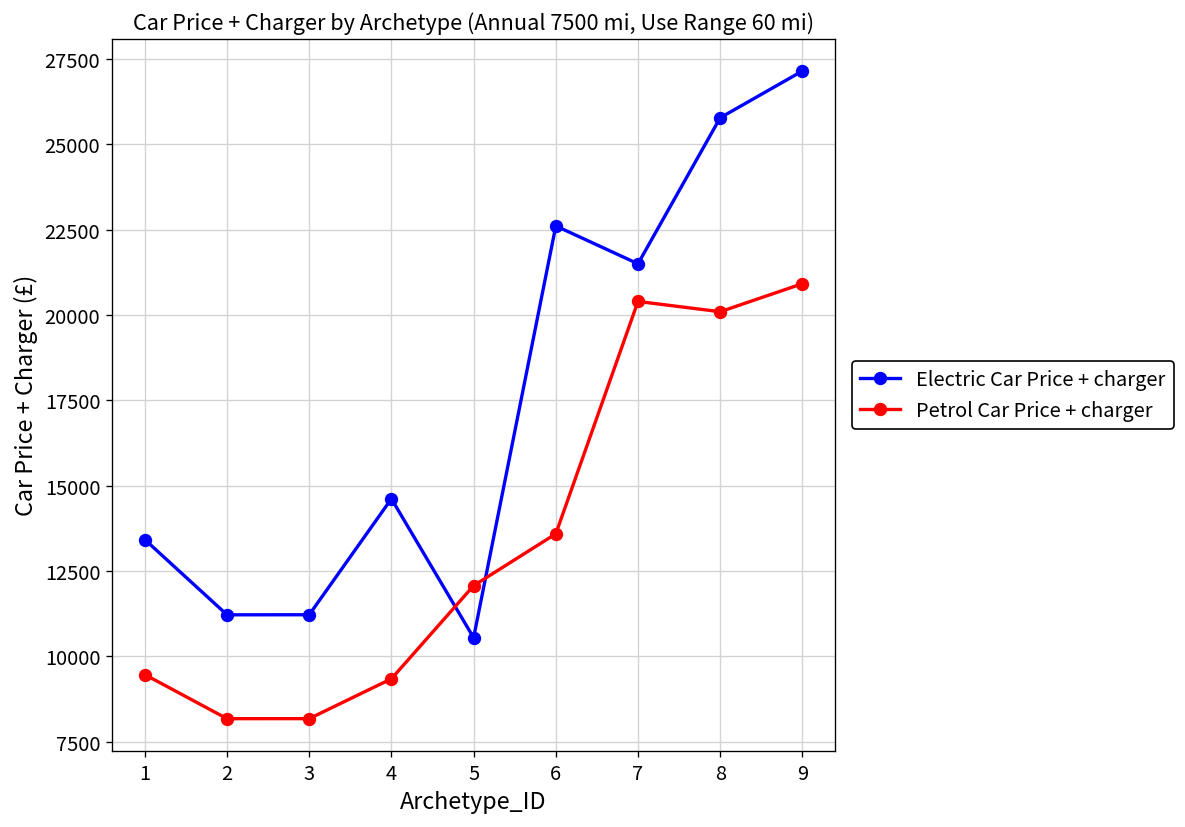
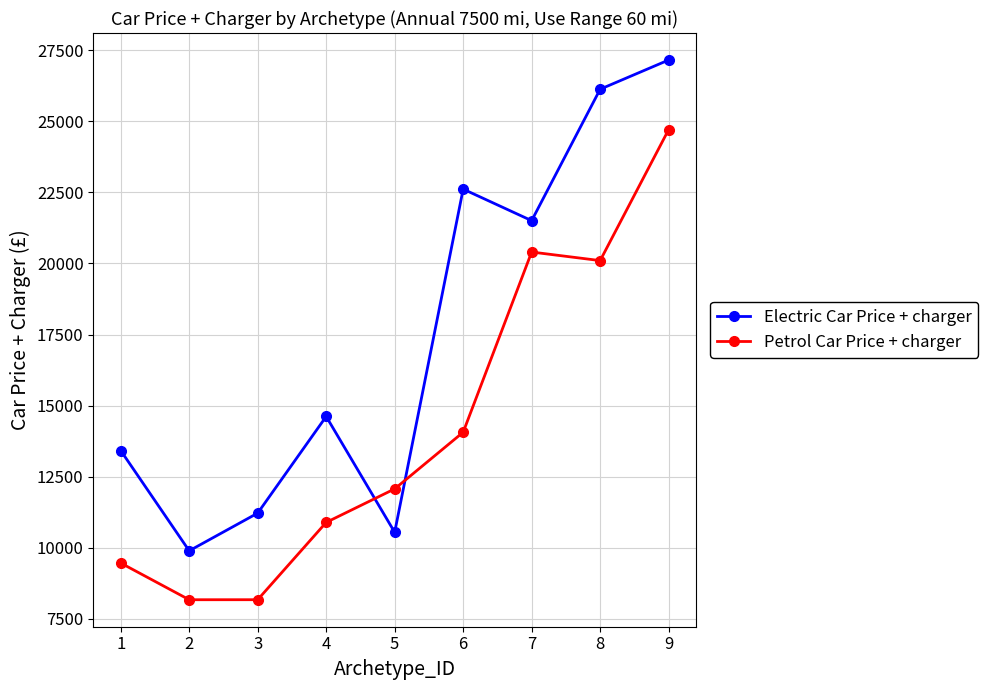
Electric Car Price + charger, 2: 11200 -> 9900
Petrol Car Price + charger, 4: 9300 -> 10900
Petrol Car Price + charger, 6: 13600 -> 14100
Electric Car Price + charger, 8: 25800 -> 26100
Petrol Car Price + charger, 9: 20900 -> 24700
